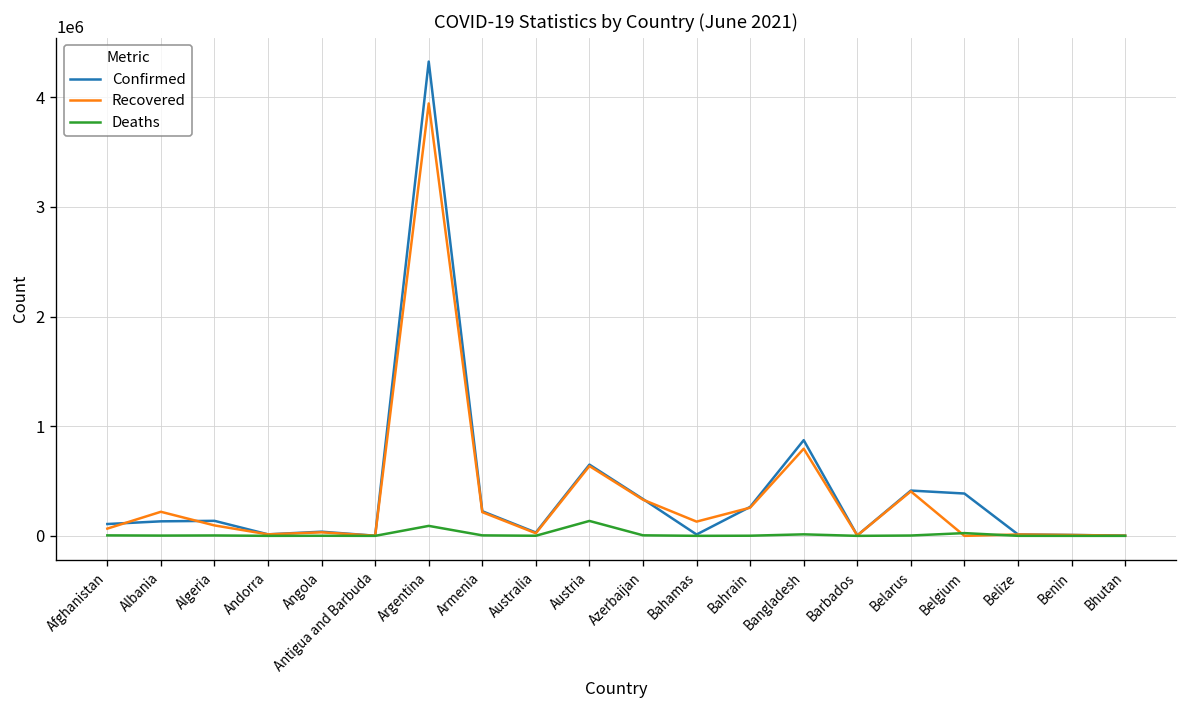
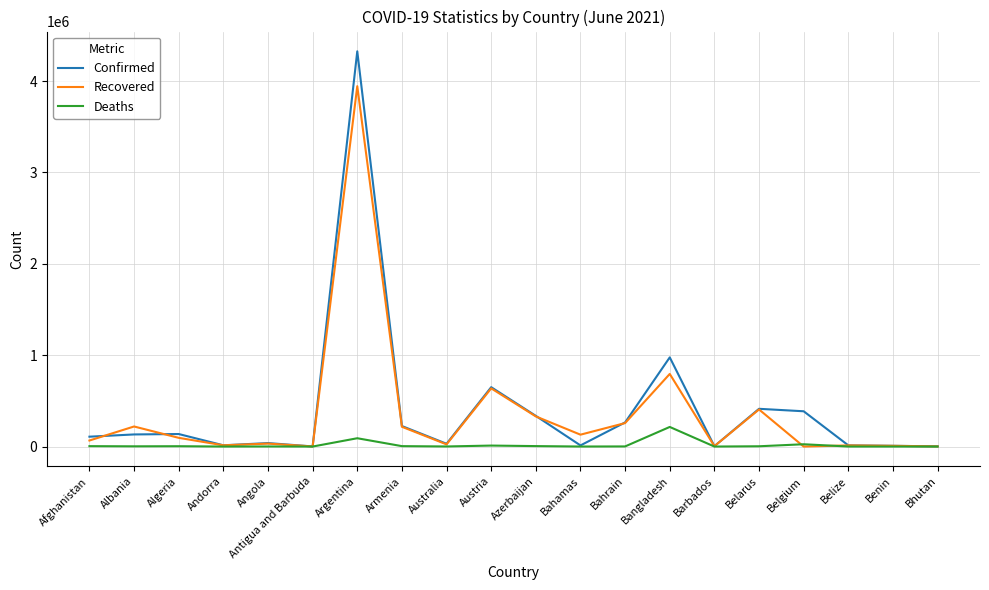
Deaths, Austria: 100000 -> 0
Confirmed, Bangladesh: 900000 -> 1000000
Deaths, Bangladesh: 0 -> 200000
